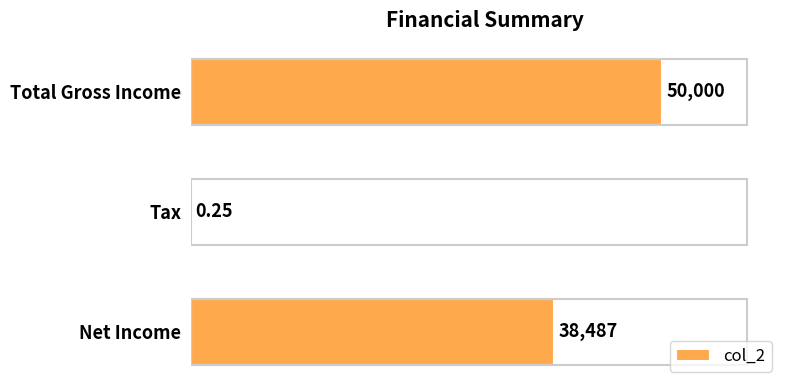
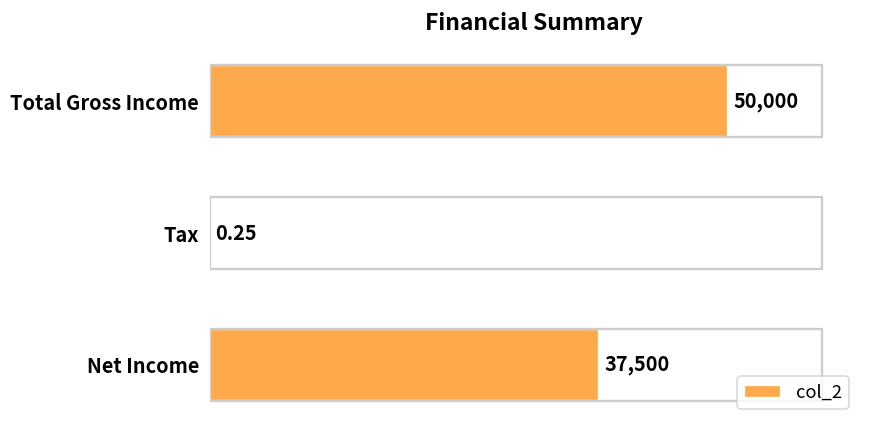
Net Income: 38,487 -> 37,500
